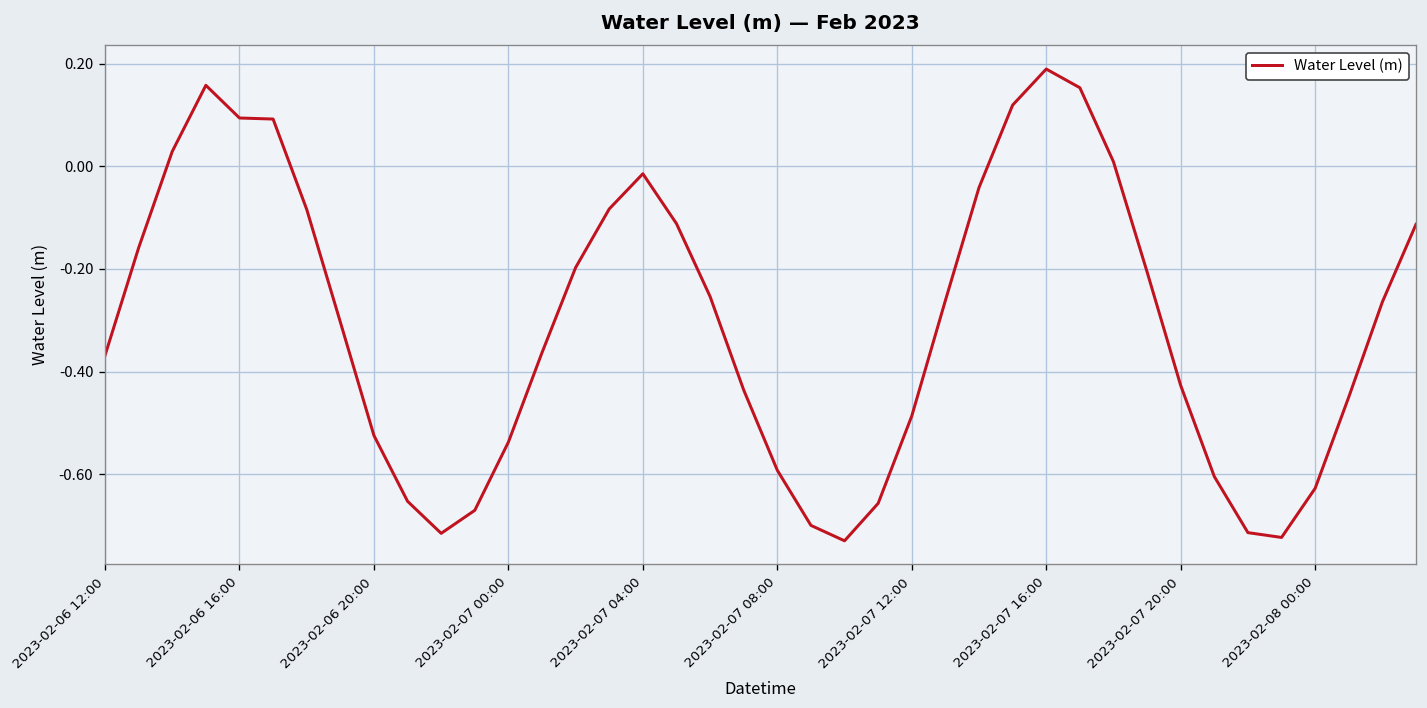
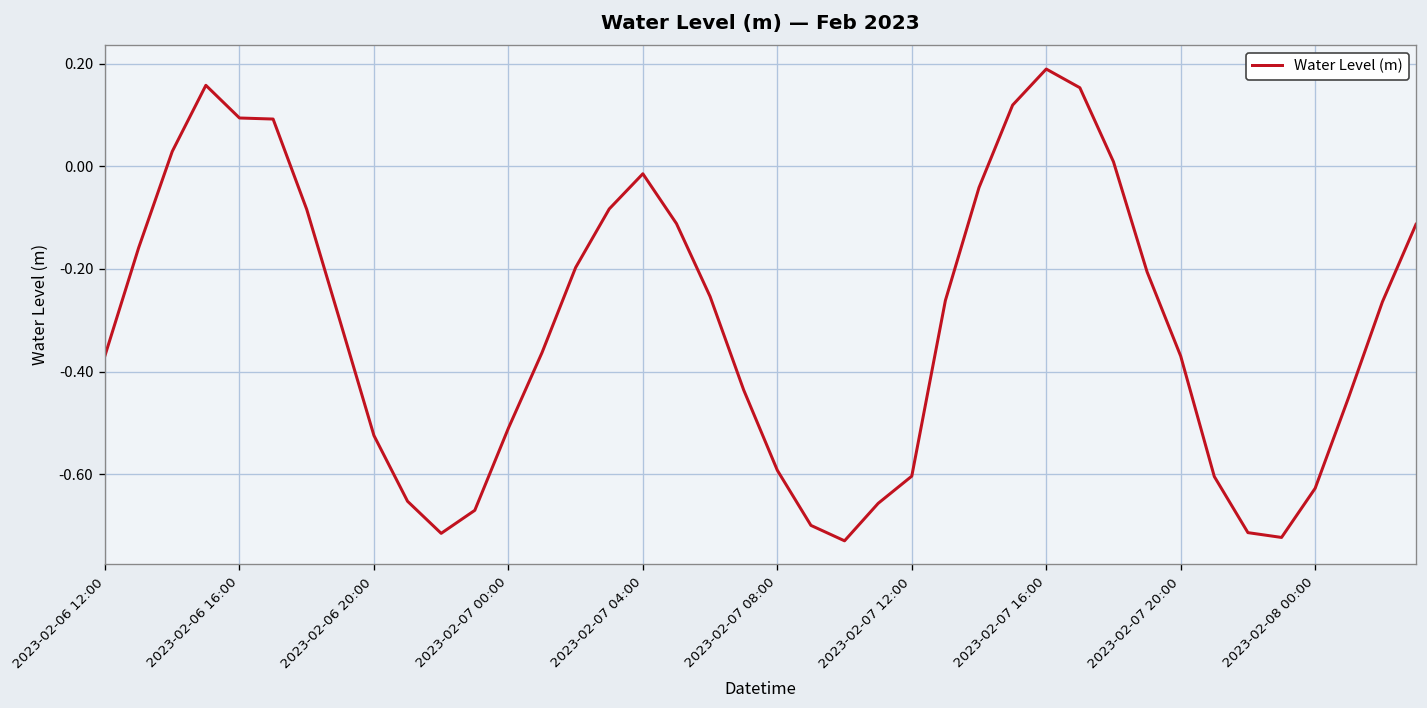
2023-02-07 00:00: -0.54 -> -0.51
2023-02-07 12:00: -0.49 -> -0.60
2023-02-07 20:00: -0.43 -> -0.37
